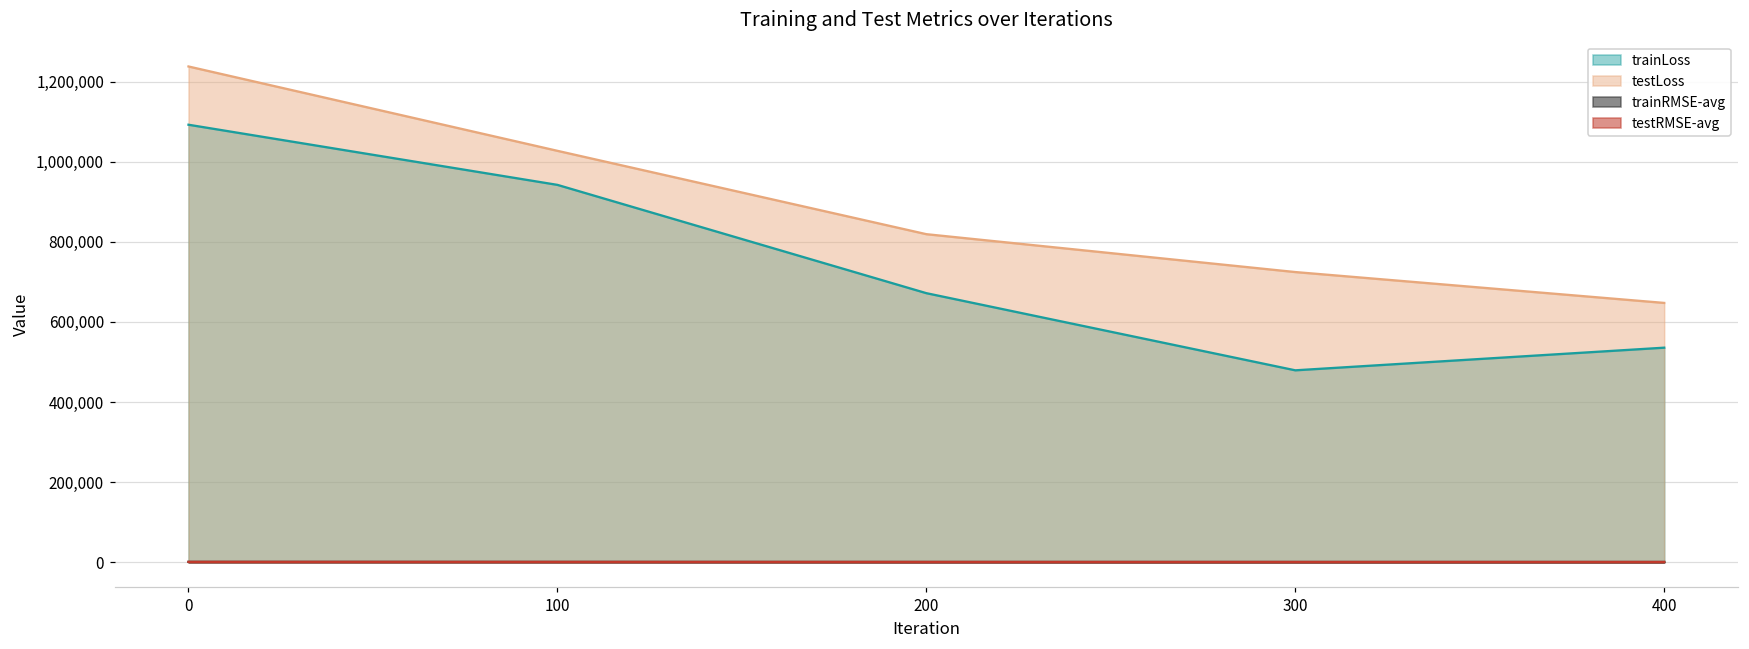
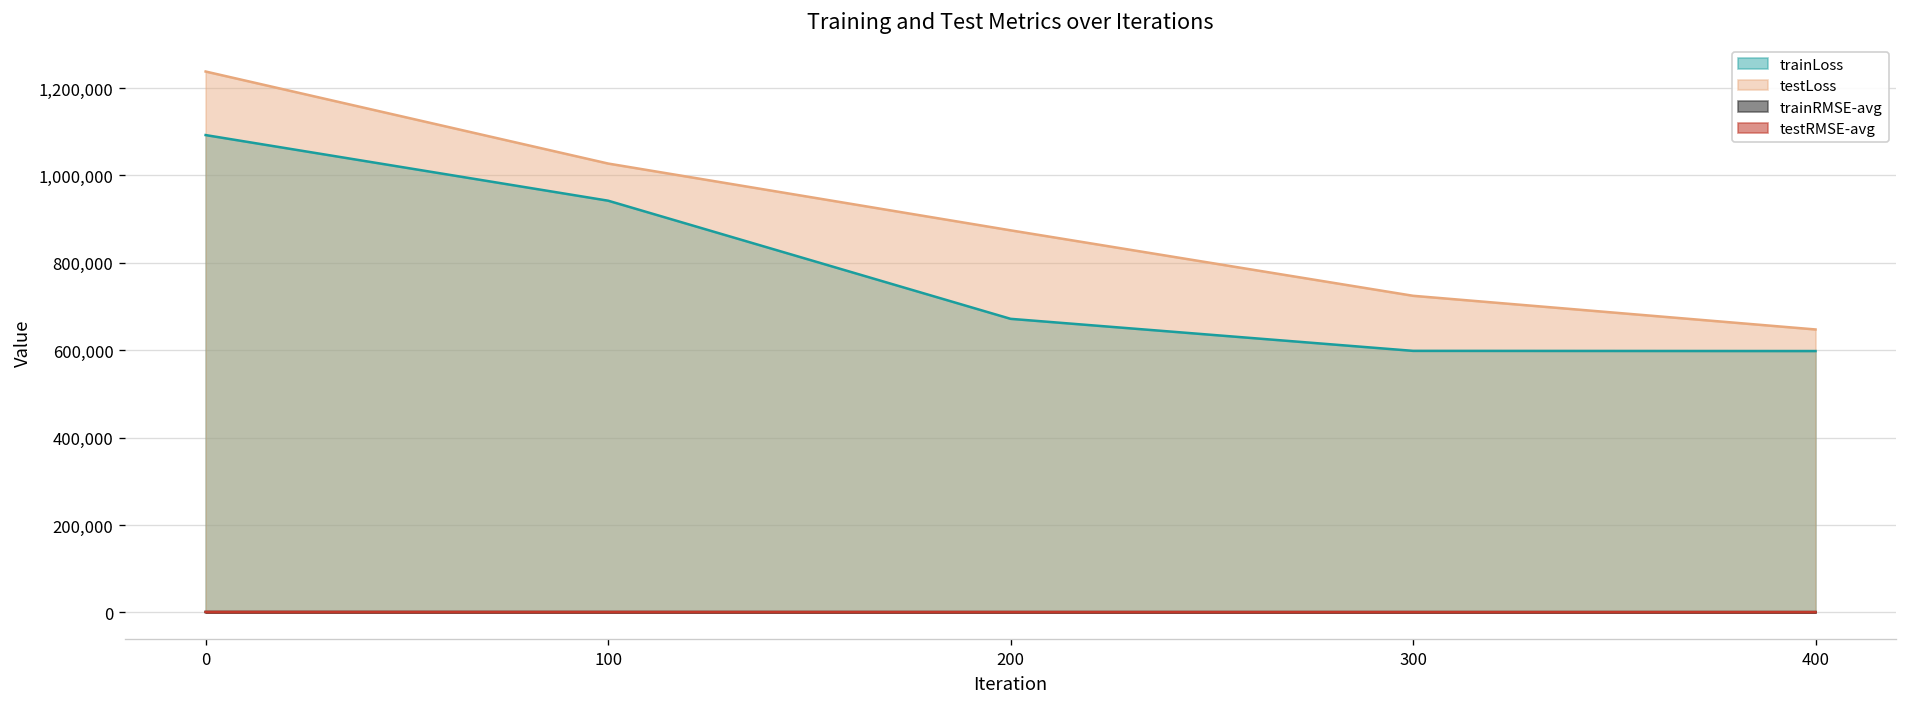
testLoss, 200: 820,000 -> 870,000
trainLoss, 300: 480,000 -> 600,000
trainLoss, 400: 540,000 -> 600,000
